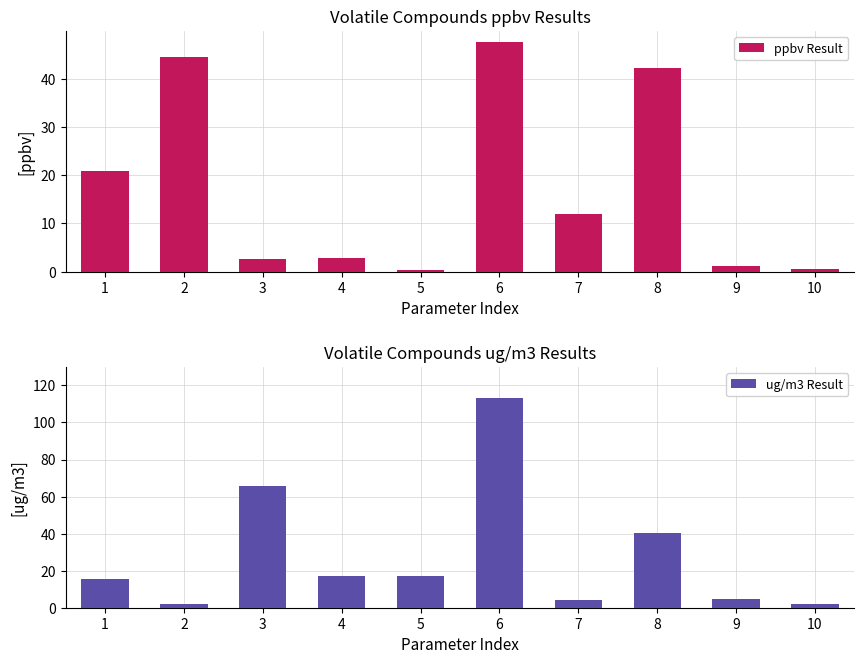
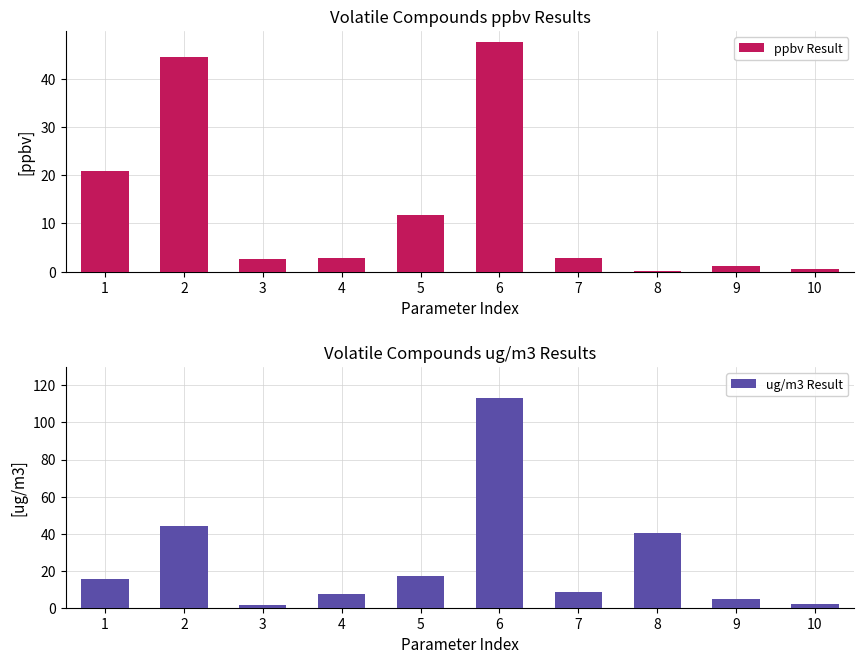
Volatile Compounds ppbv Results, 5: 0 -> 12
Volatile Compounds ppbv Results, 7: 12 -> 3
Volatile Compounds ppbv Results, 8: 42 -> 0
Volatile Compounds ug/m3 Results, 2: 2 -> 44
Volatile Compounds ug/m3 Results, 3: 66 -> 2
Volatile Compounds ug/m3 Results, 4: 17 -> 7
Volatile Compounds ug/m3 Results, 7: 4 -> 9
